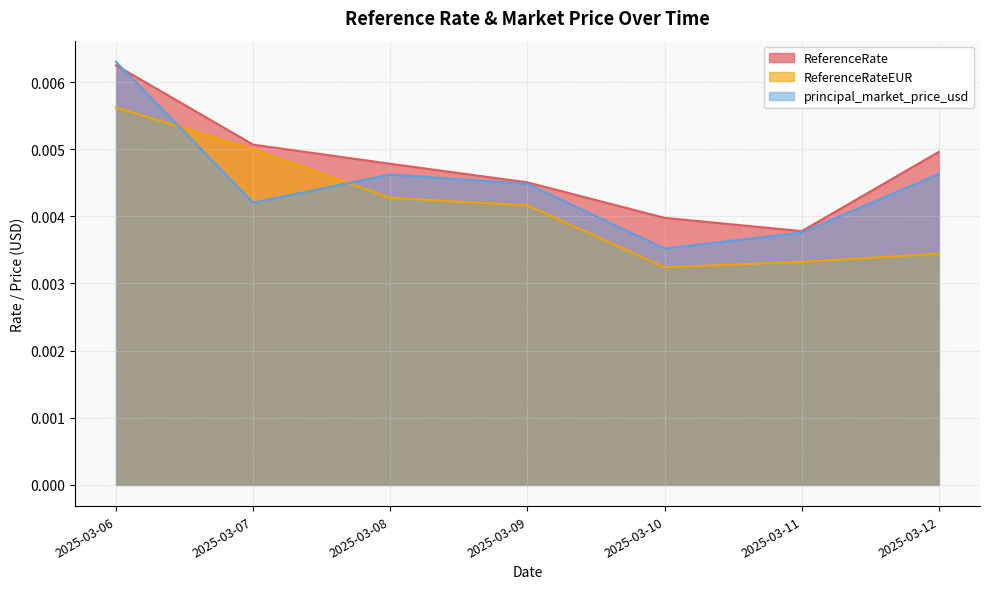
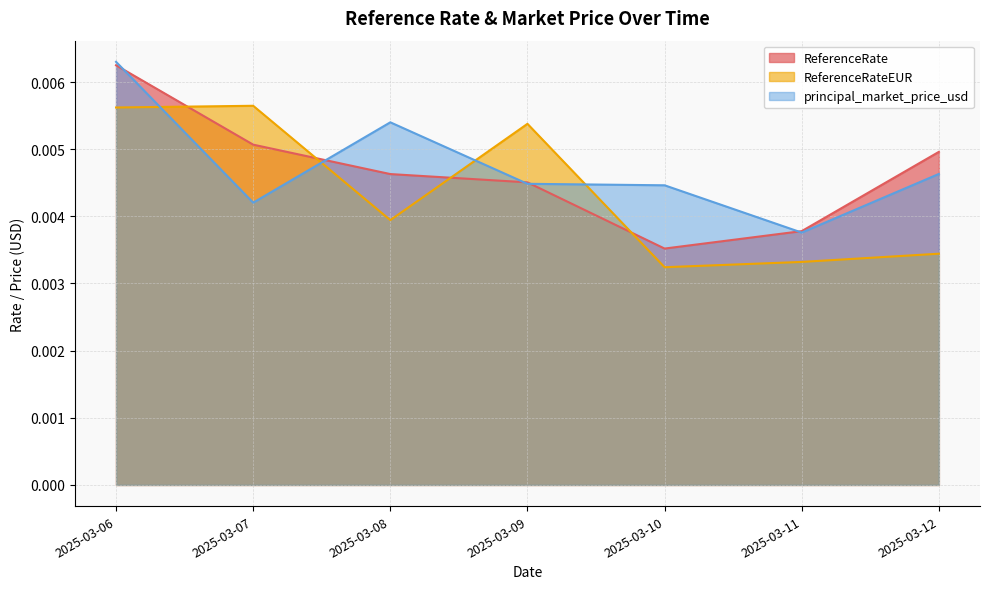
ReferenceRateEUR, 2025-03-07: 0.0050 -> 0.0056
ReferenceRate, 2025-03-08: 0.0048 -> 0.0046
ReferenceRateEUR, 2025-03-08: 0.0043 -> 0.0039
principal_market_price_usd, 2025-03-08: 0.0046 -> 0.0054
ReferenceRateEUR, 2025-03-09: 0.0042 -> 0.0054
ReferenceRate, 2025-03-10: 0.0040 -> 0.0035
principal_market_price_usd, 2025-03-10: 0.0035 -> 0.0045
